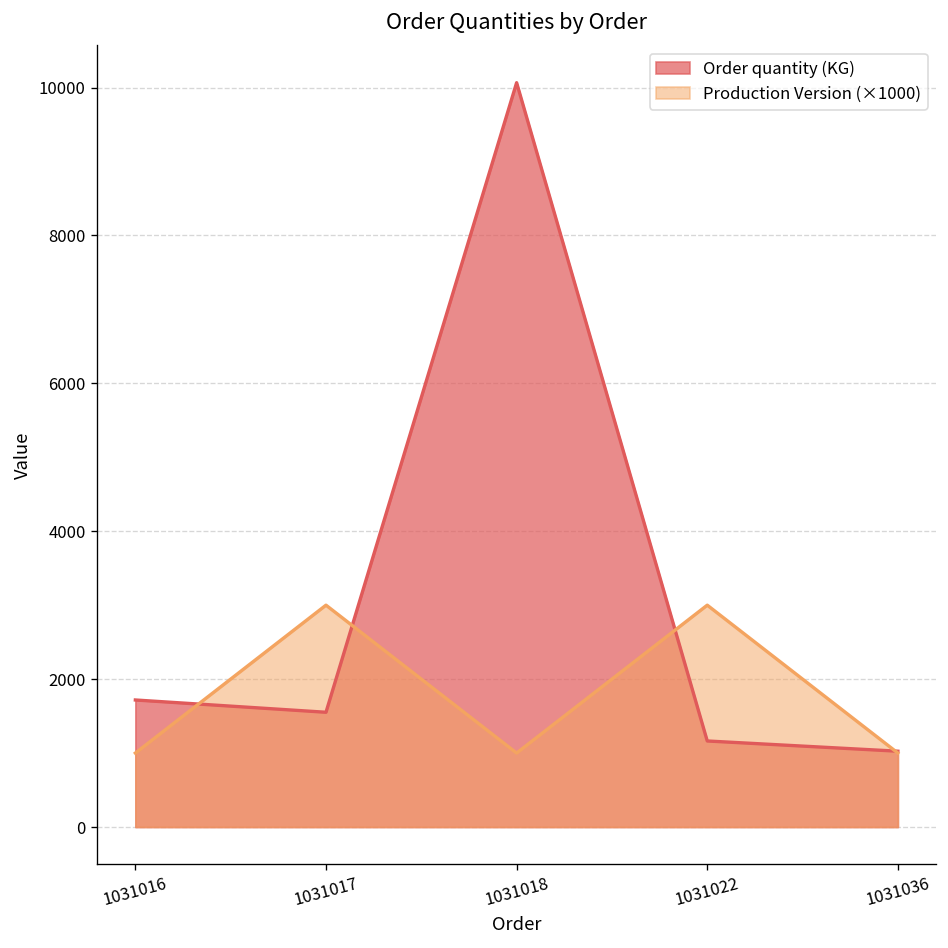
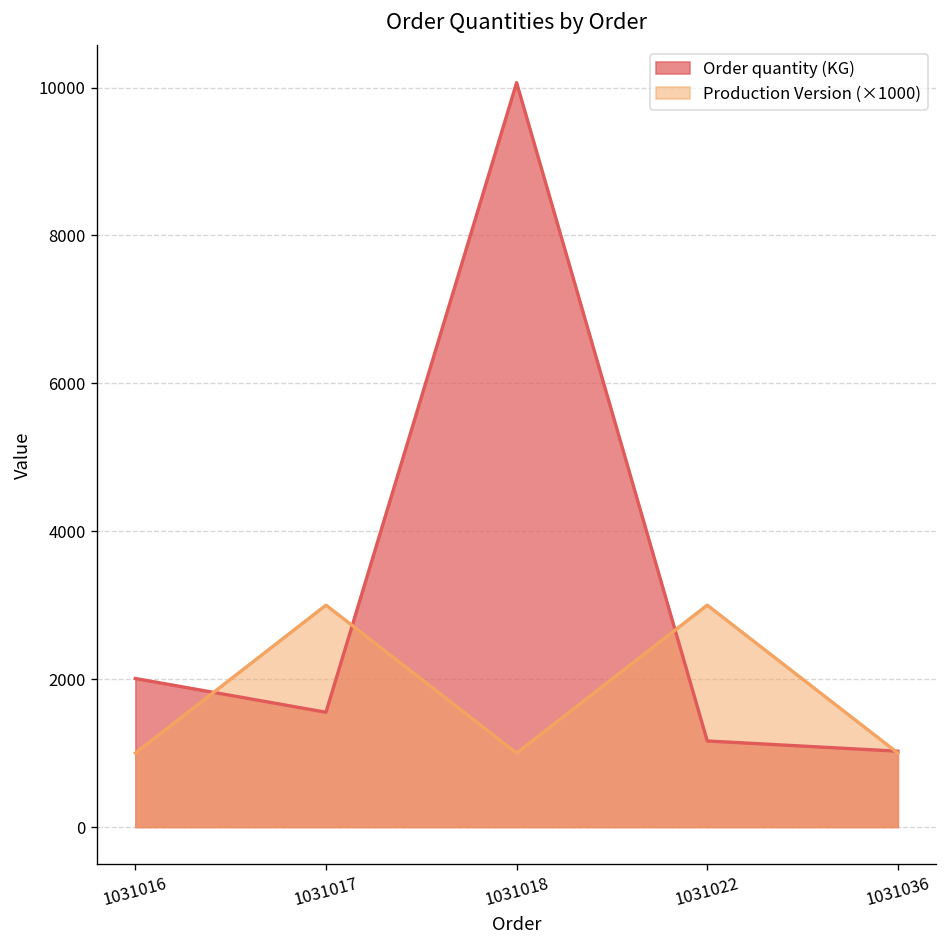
Order quantity (KG), 1031016: 1700 -> 2000
